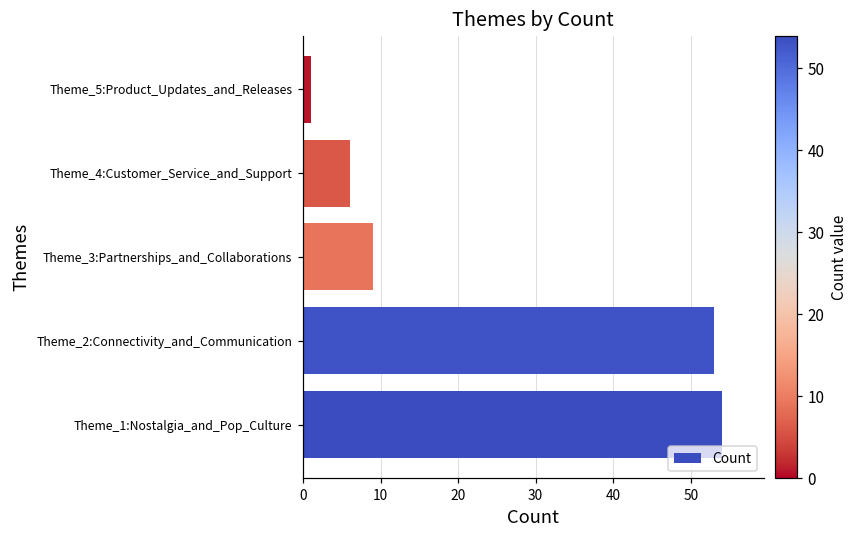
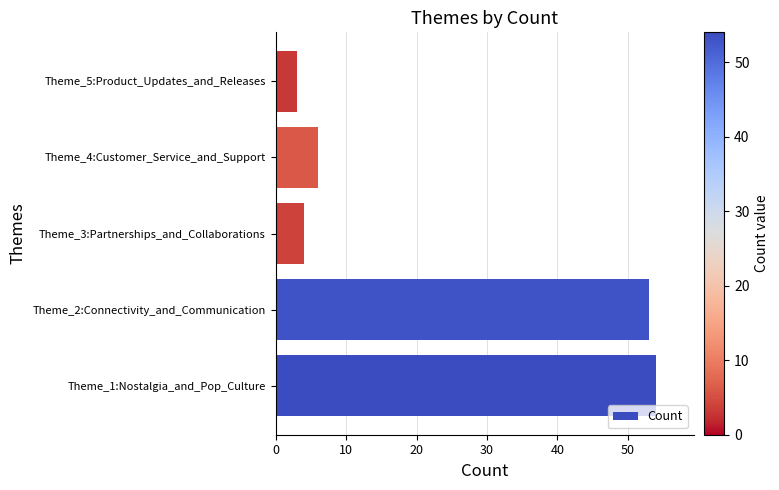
Theme_5:Product_Updates_and_Releases: 1 -> 3
Theme_3:Partnerships_and_Collaborations: 9 -> 4
